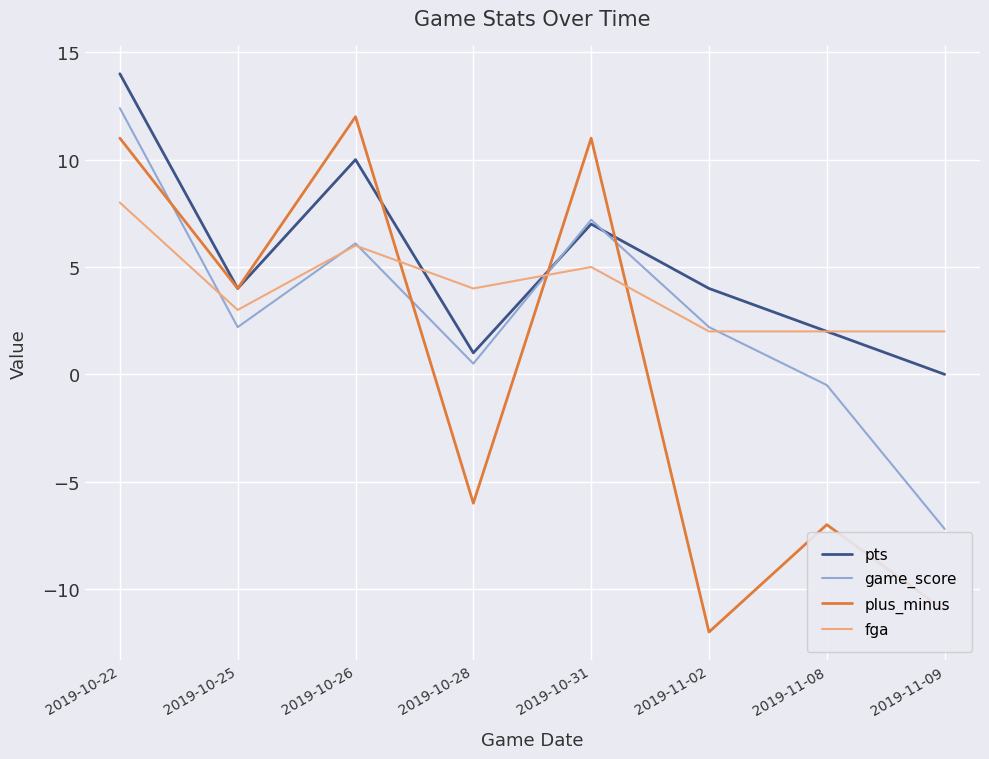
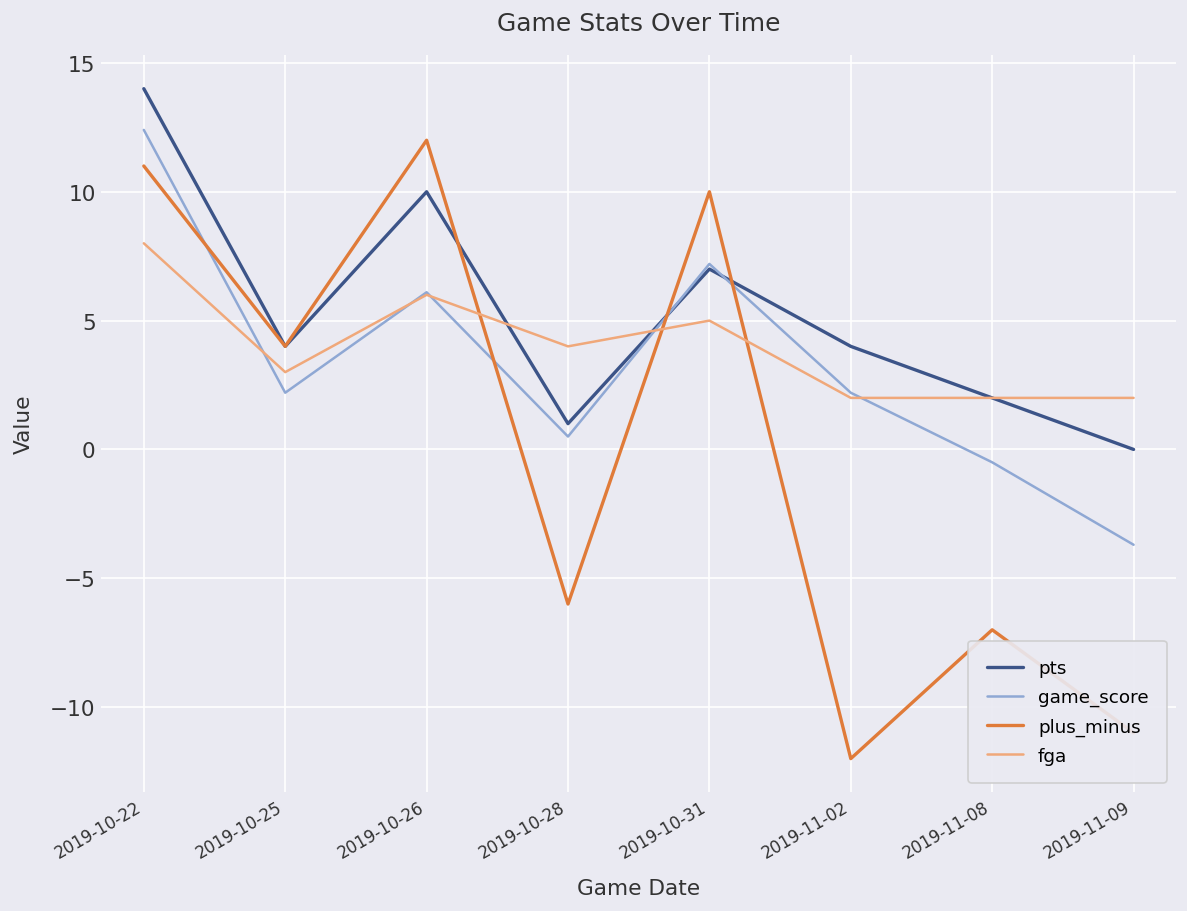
plus_minus, 2019-10-31: 11 -> 10
game_score, 2019-11-09: -7.2 -> -3.7
